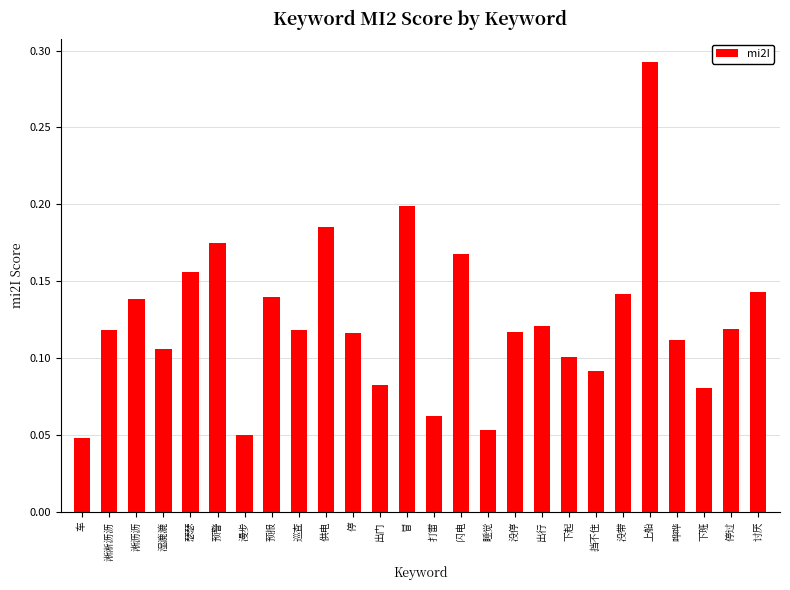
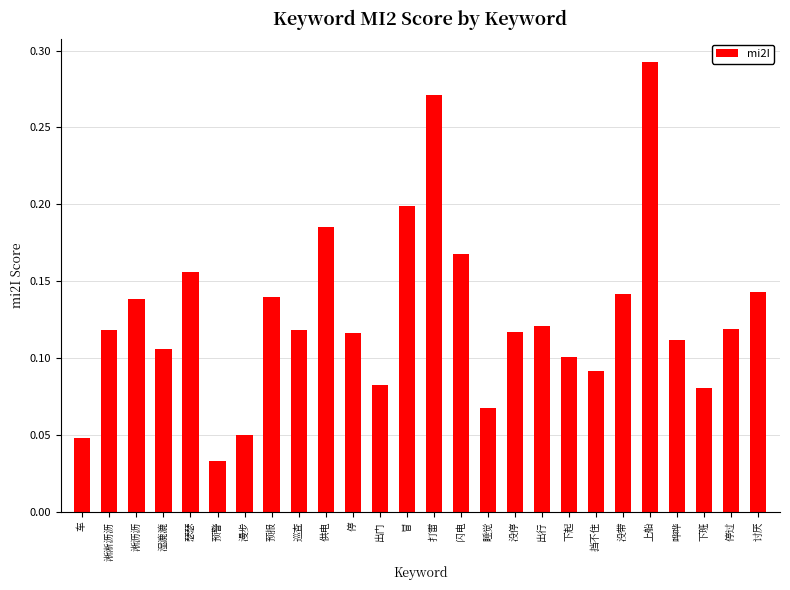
预警: 0.175 -> 0.033
打雷: 0.062 -> 0.271
睡觉: 0.053 -> 0.067
